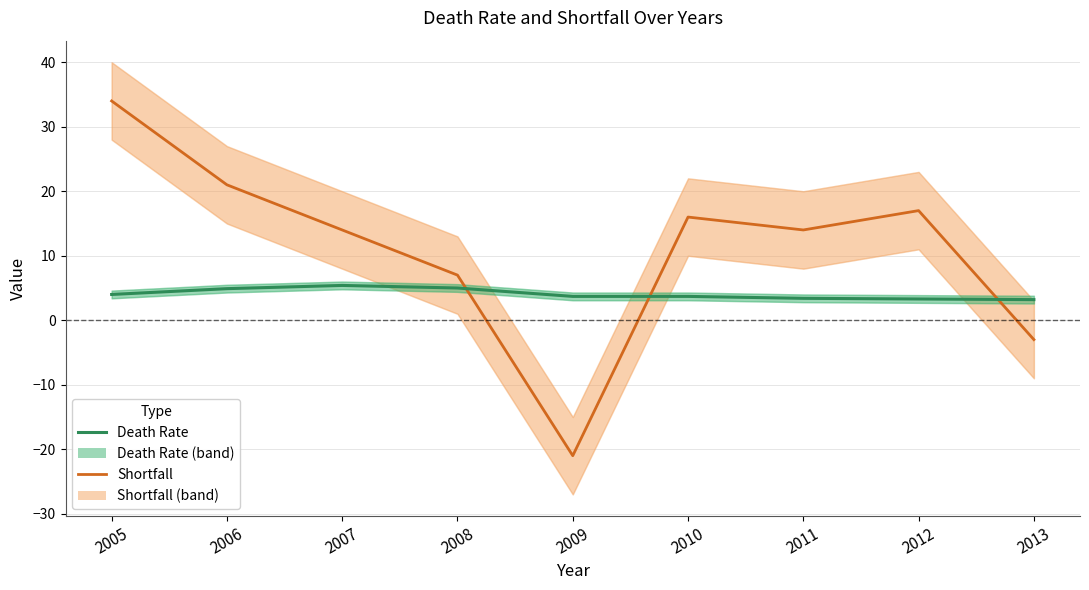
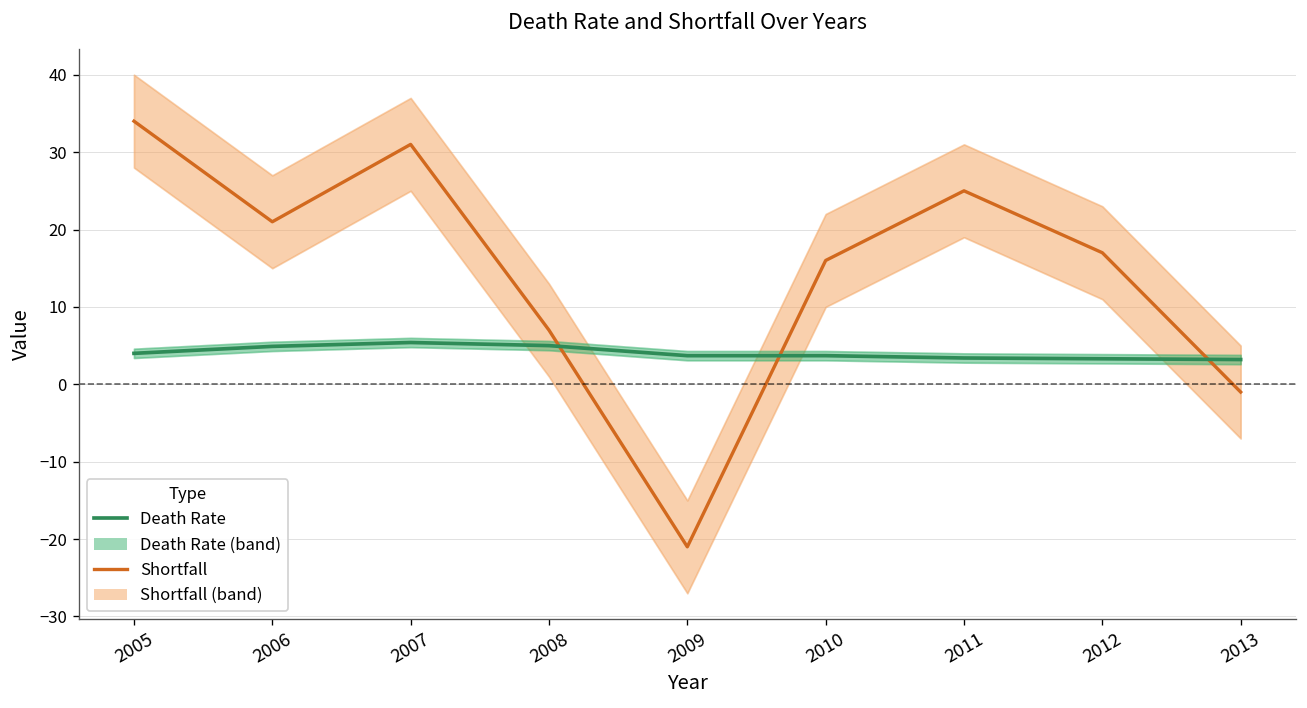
Shortfall, 2007: 14 -> 31
Shortfall, 2011: 14 -> 25
Shortfall, 2013: -3 -> -1
